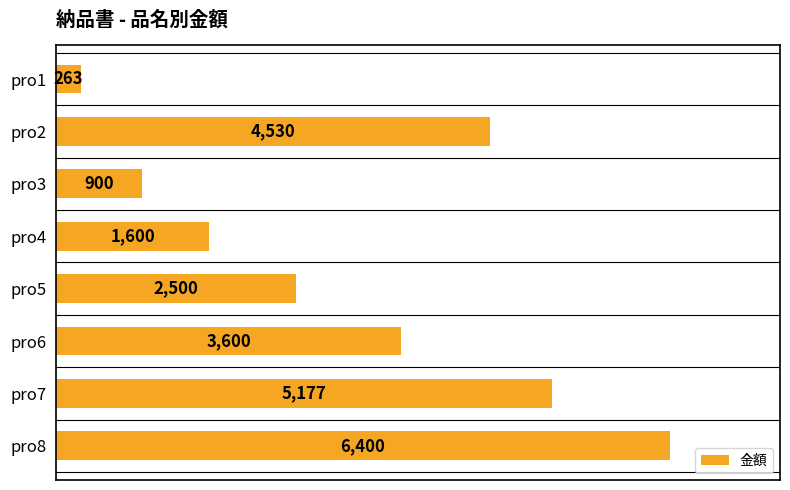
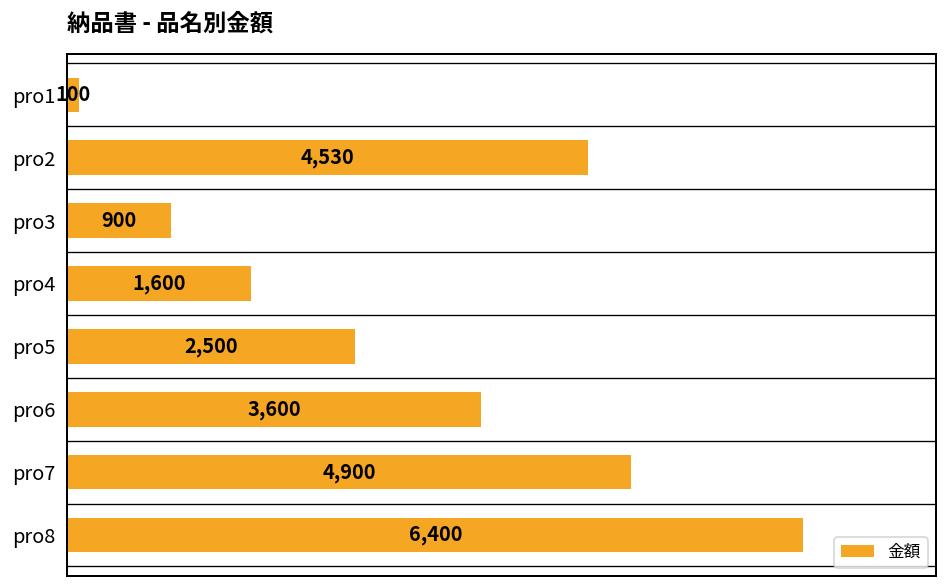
pro1: 263 -> 100
pro7: 5,177 -> 4,900
